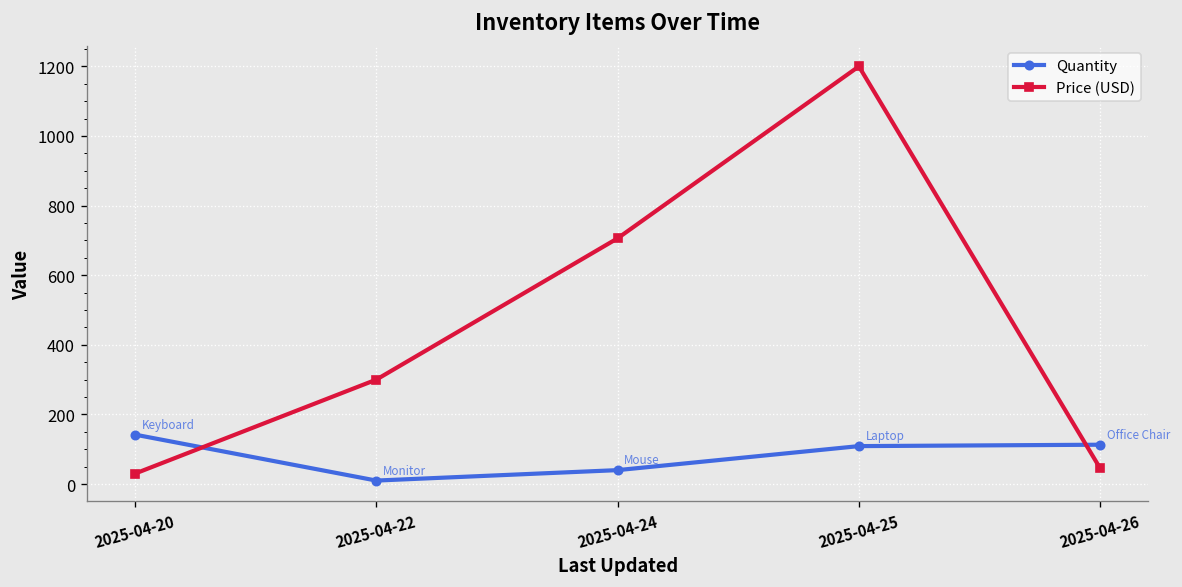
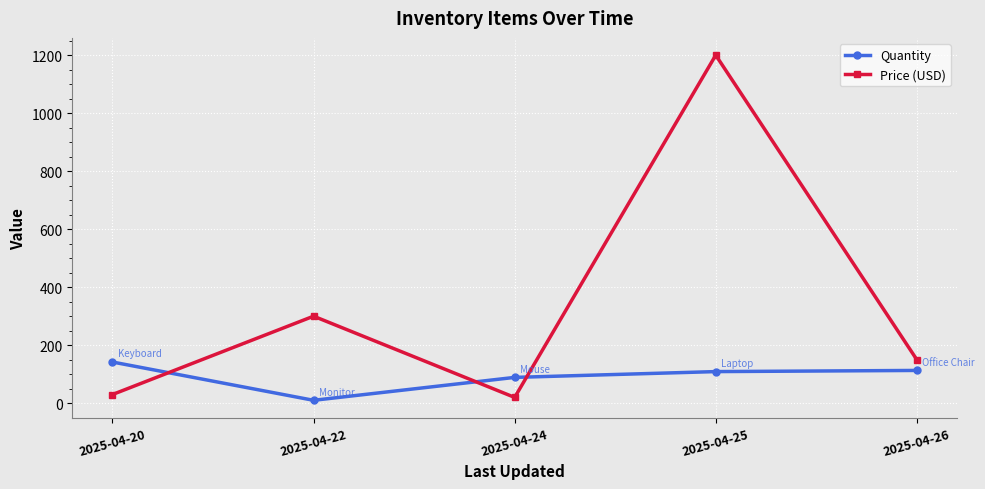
Quantity, 2025-04-24: 40 -> 90
Price (USD), 2025-04-24: 710 -> 20
Price (USD), 2025-04-26: 50 -> 150
